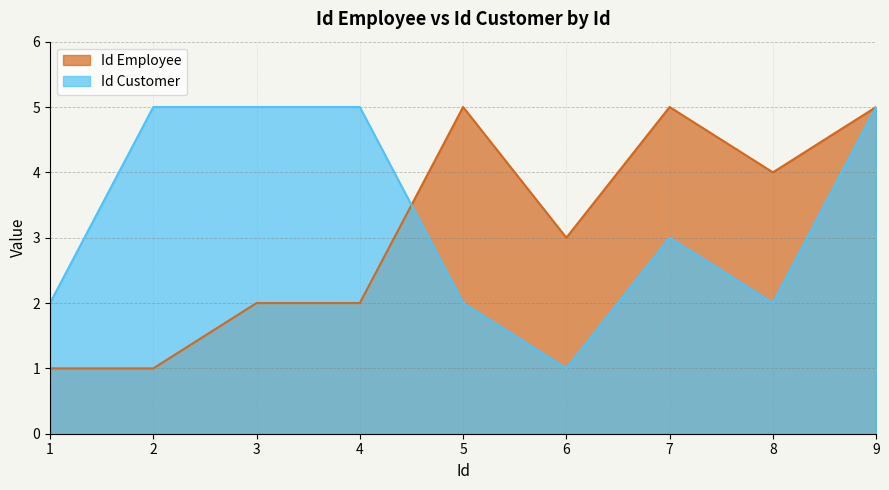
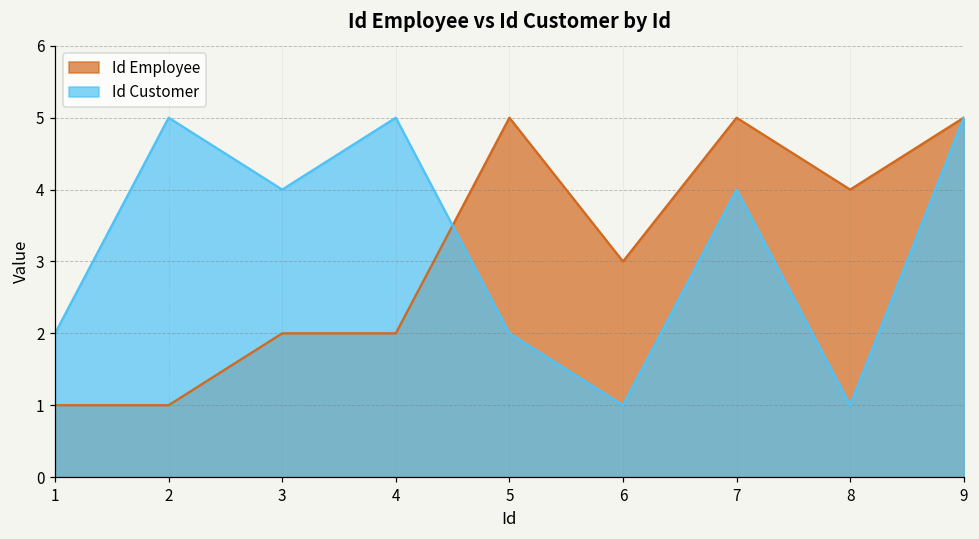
Id Customer, 3: 5 -> 4
Id Customer, 7: 3 -> 4
Id Customer, 8: 2 -> 1
